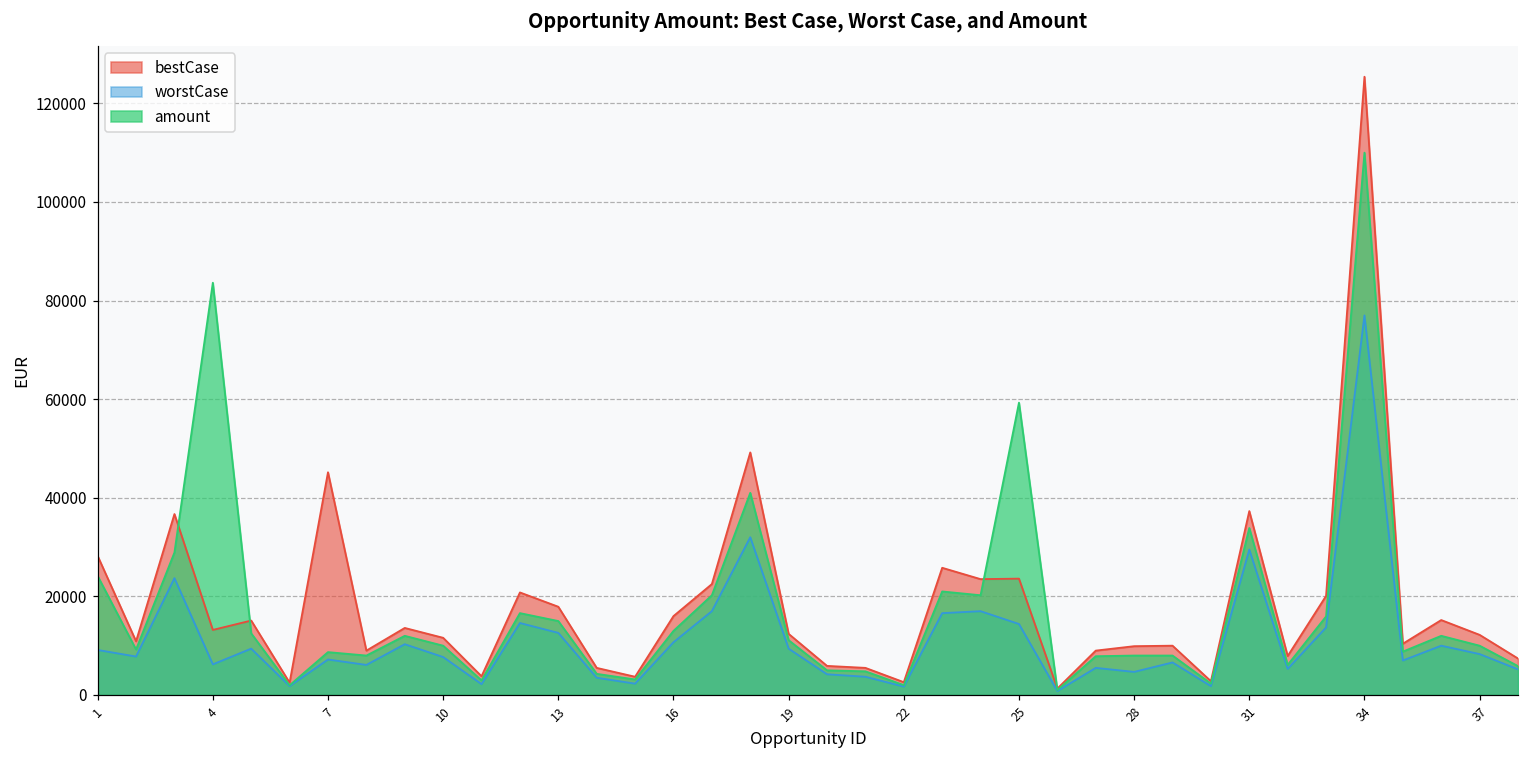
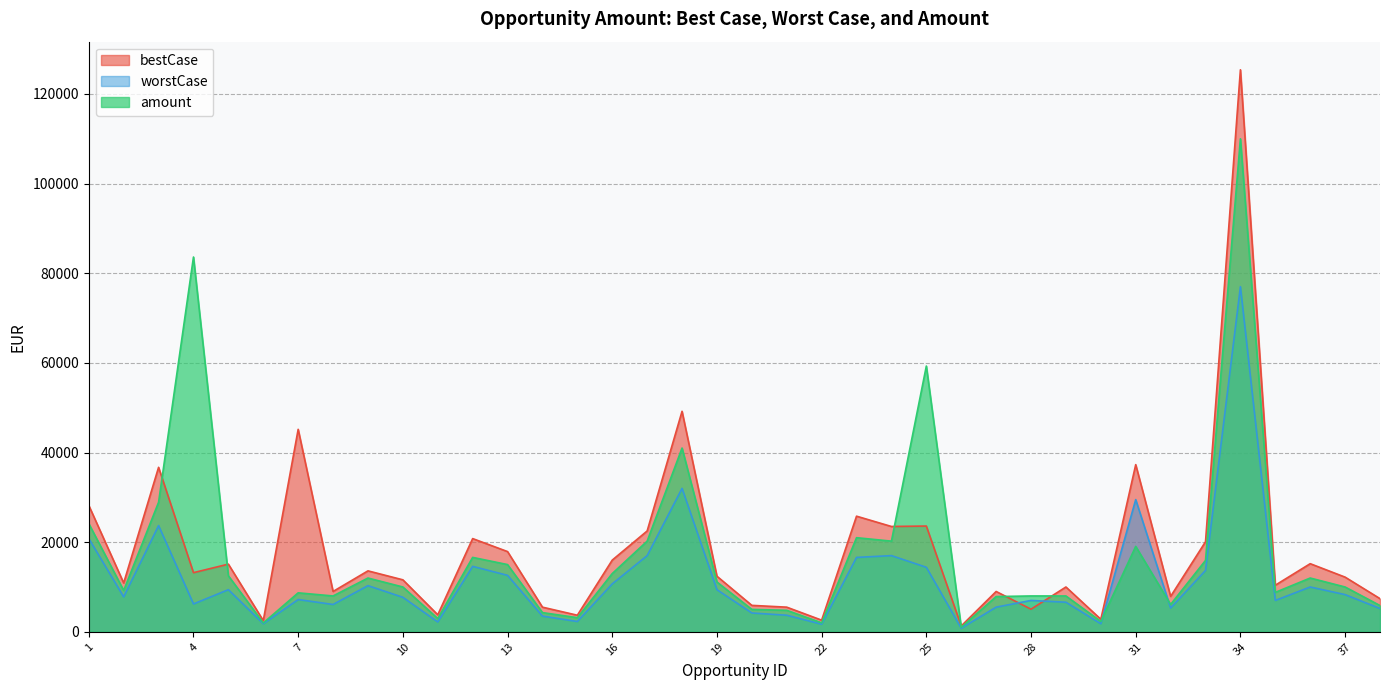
worstCase, 1: 9000 -> 21000
bestCase, 28: 10000 -> 5000
worstCase, 28: 5000 -> 7000
amount, 31: 34000 -> 19000
